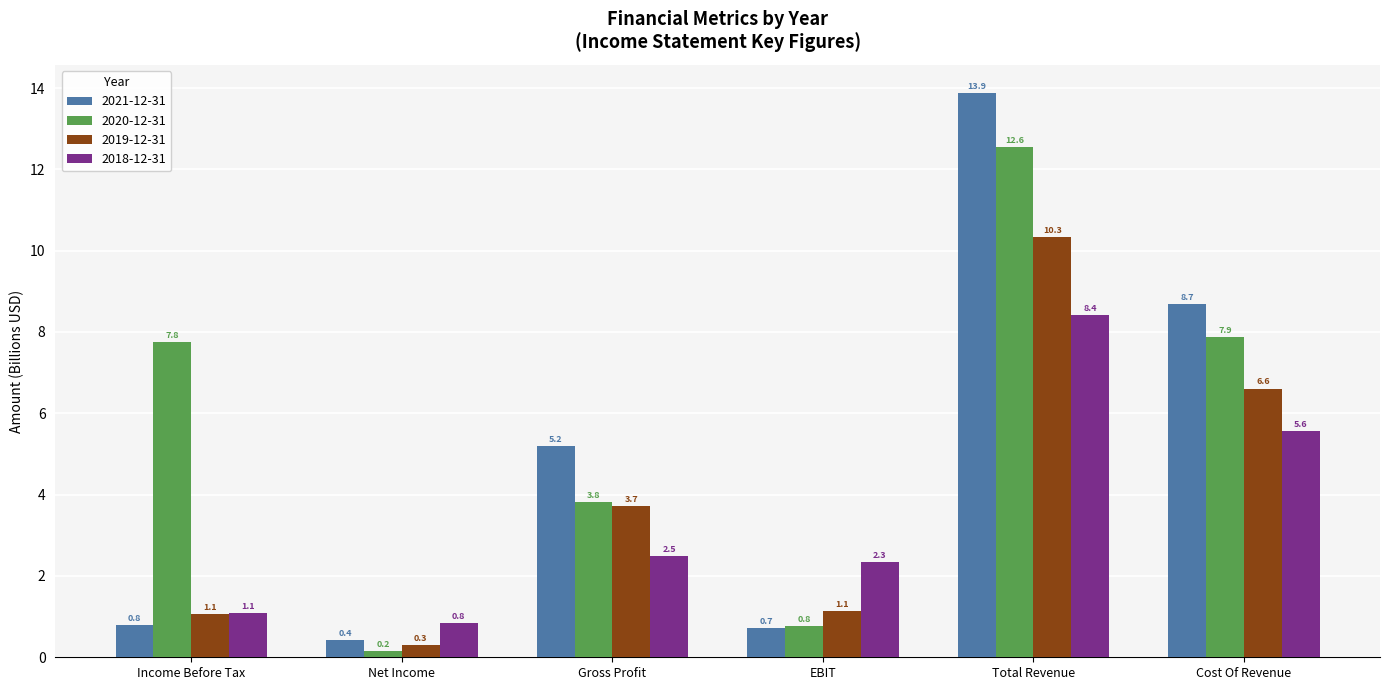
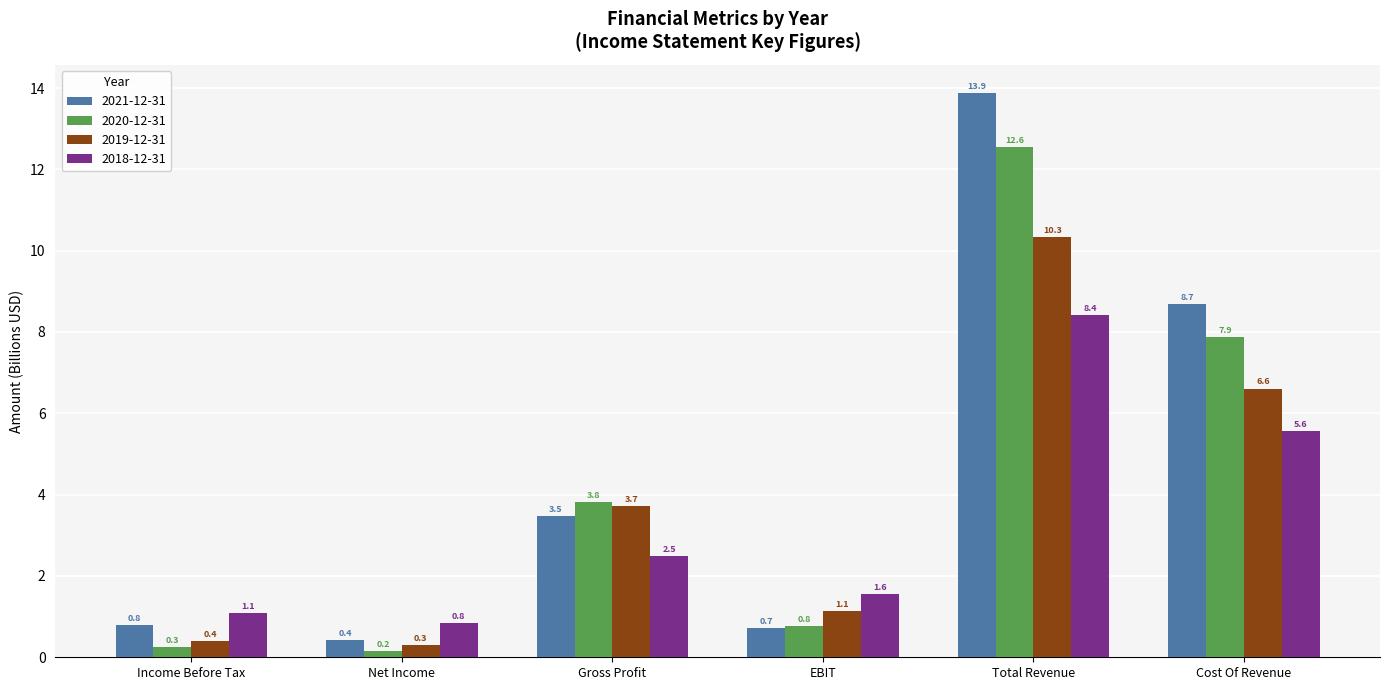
2020-12-31, Income Before Tax: 7.8 -> 0.3
2019-12-31, Income Before Tax: 1.1 -> 0.4
2021-12-31, Gross Profit: 5.2 -> 3.5
2018-12-31, EBIT: 2.3 -> 1.6
